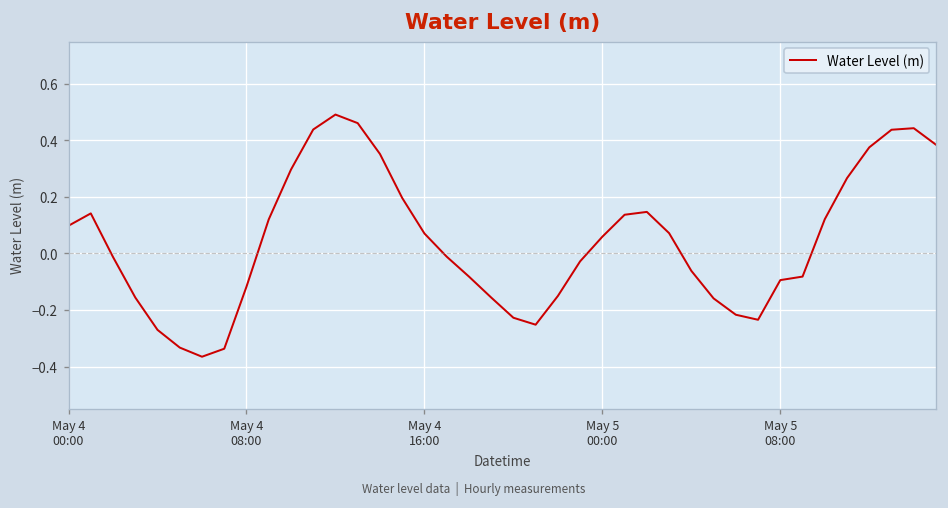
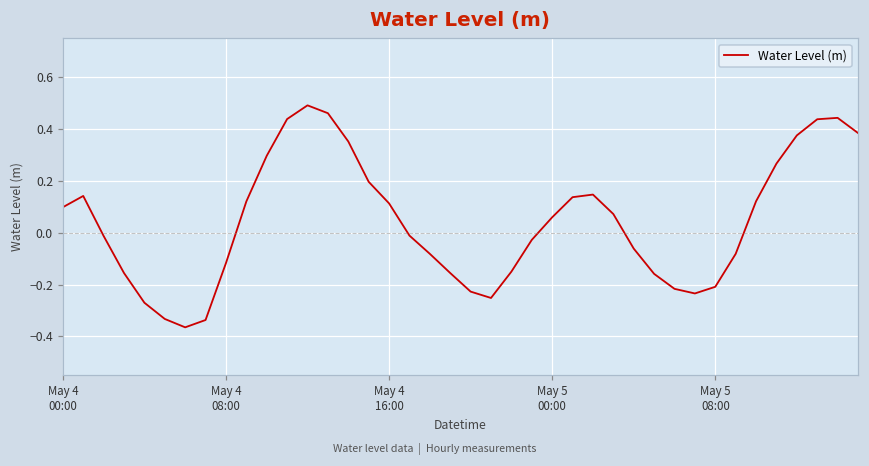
May 4 16:00: 0.07 -> 0.11
May 5 08:00: -0.09 -> -0.21
